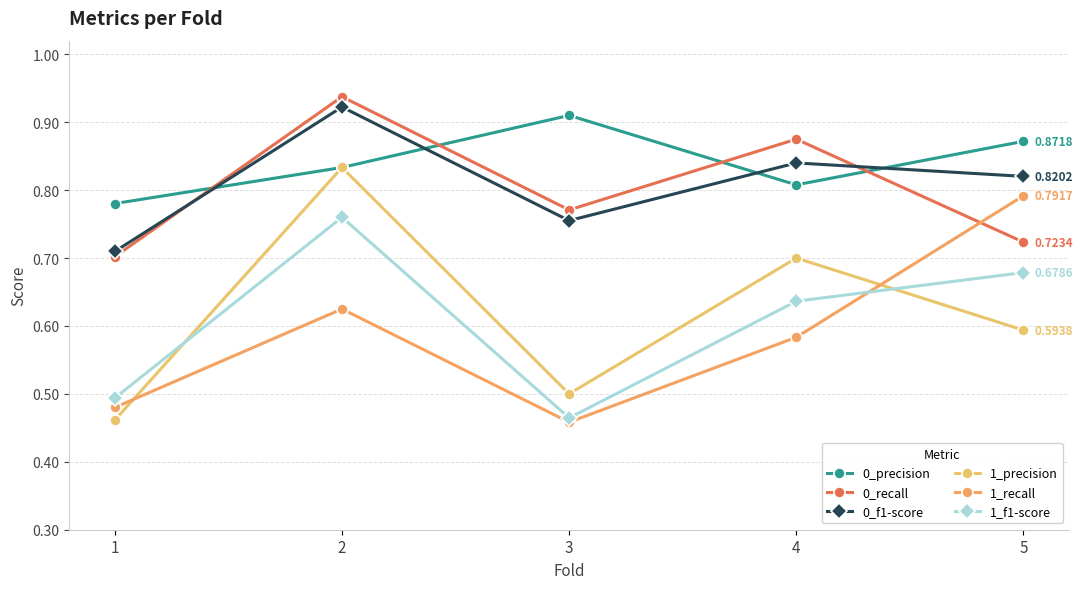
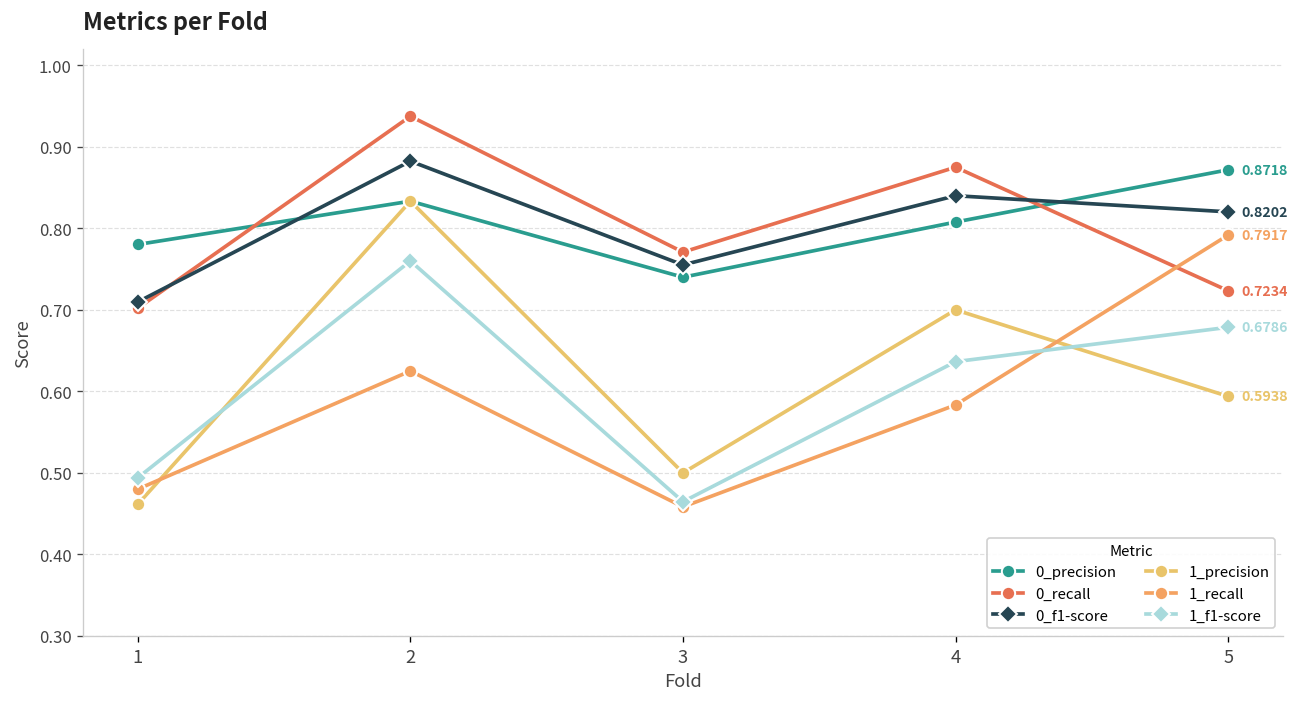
0_f1-score, 2: 0.92 -> 0.88
0_precision, 3: 0.91 -> 0.74
